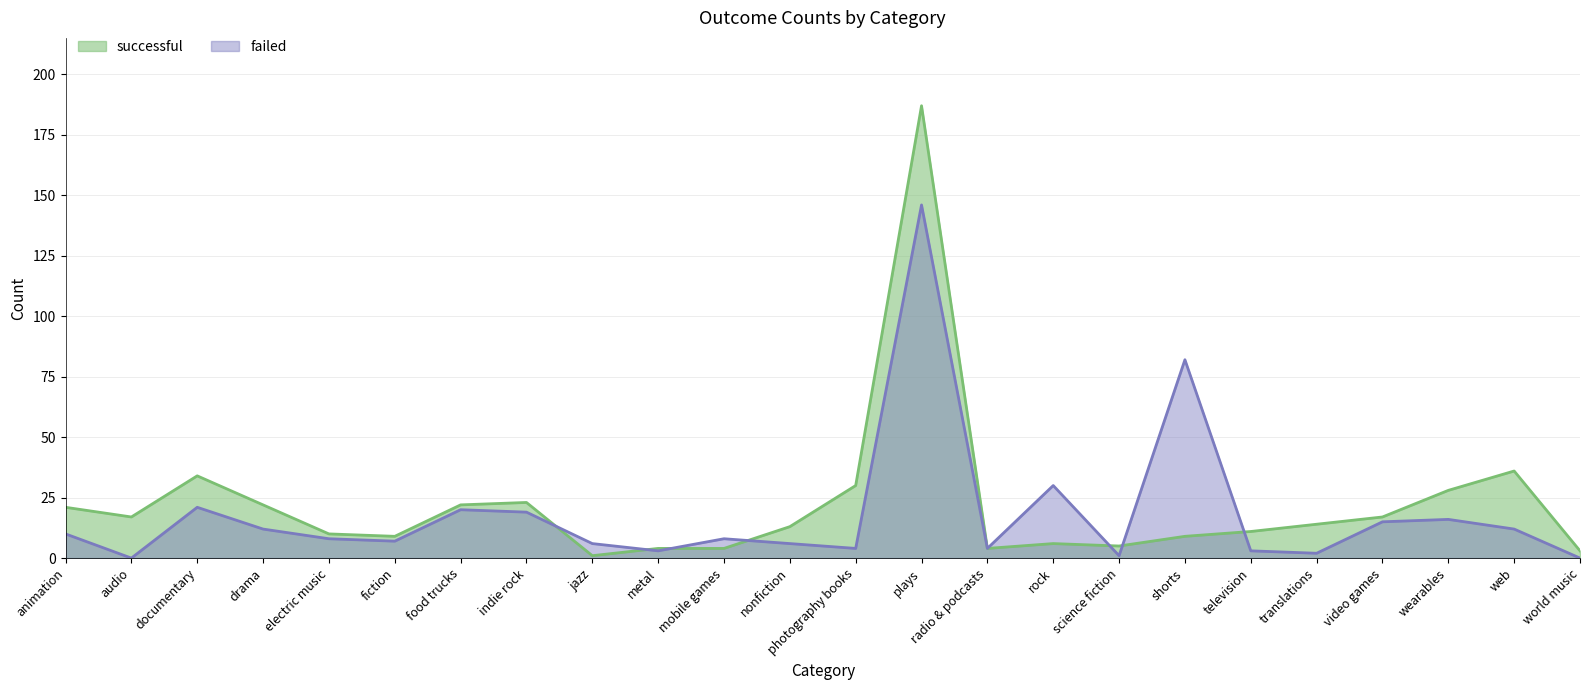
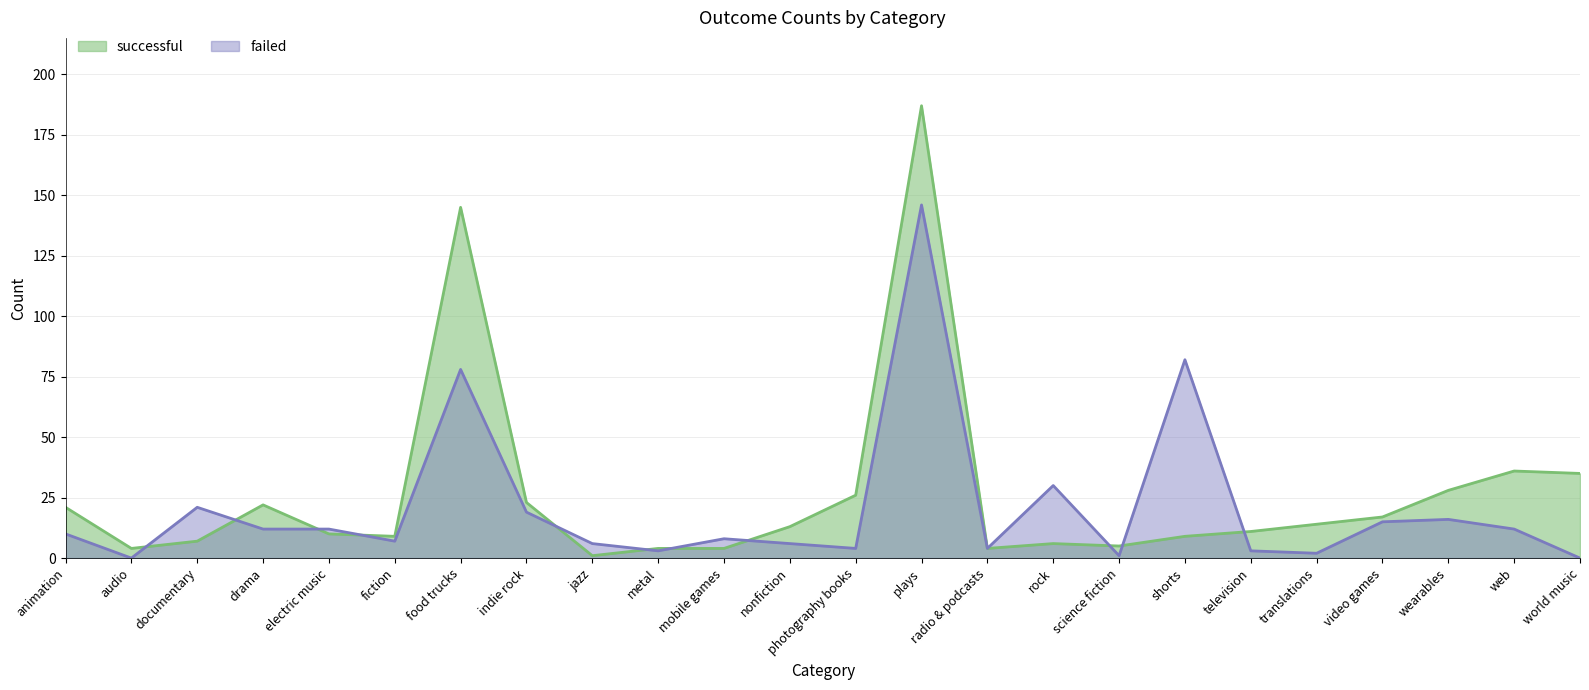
successful, audio: 17 -> 4
successful, documentary: 34 -> 7
failed, electric music: 8 -> 12
successful, food trucks: 22 -> 145
failed, food trucks: 20 -> 78
successful, photography books: 30 -> 26
successful, world music: 3 -> 35
